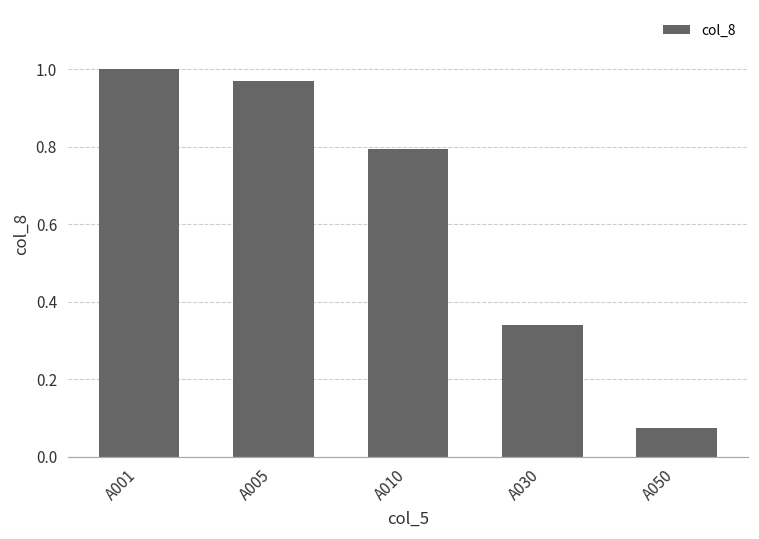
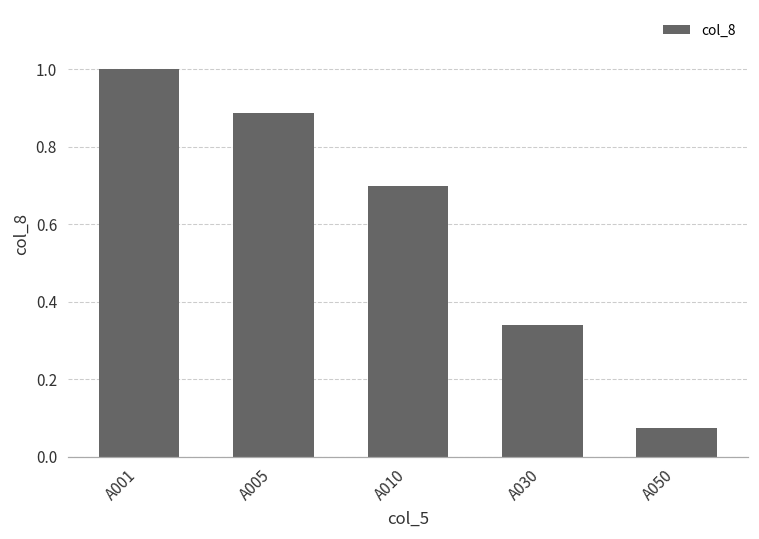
A005: 0.97 -> 0.89
A010: 0.79 -> 0.70
